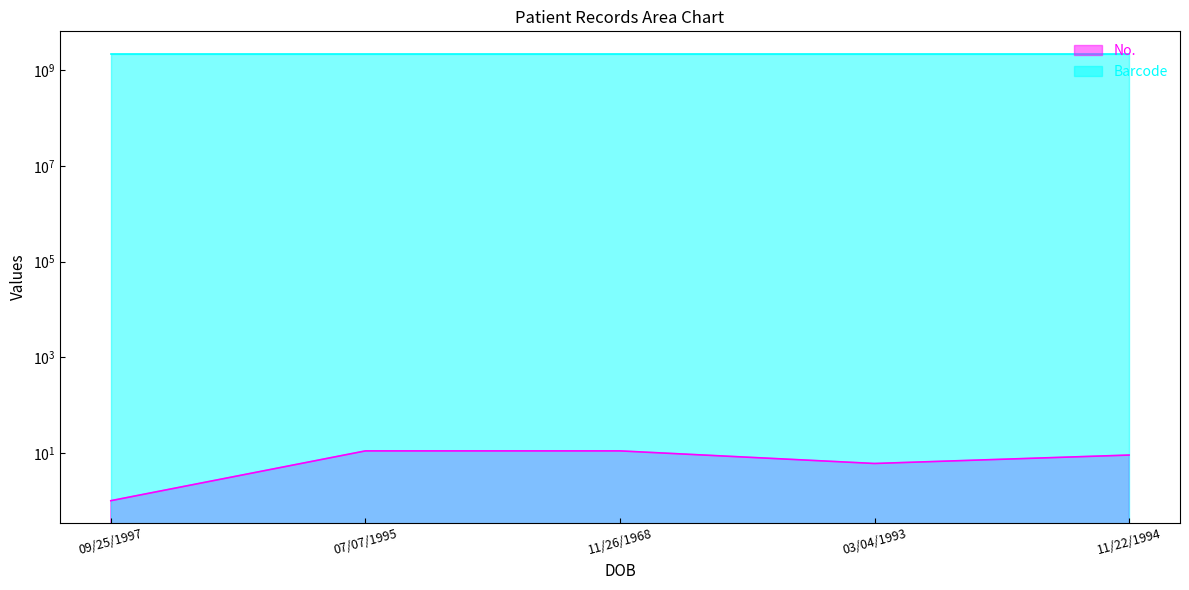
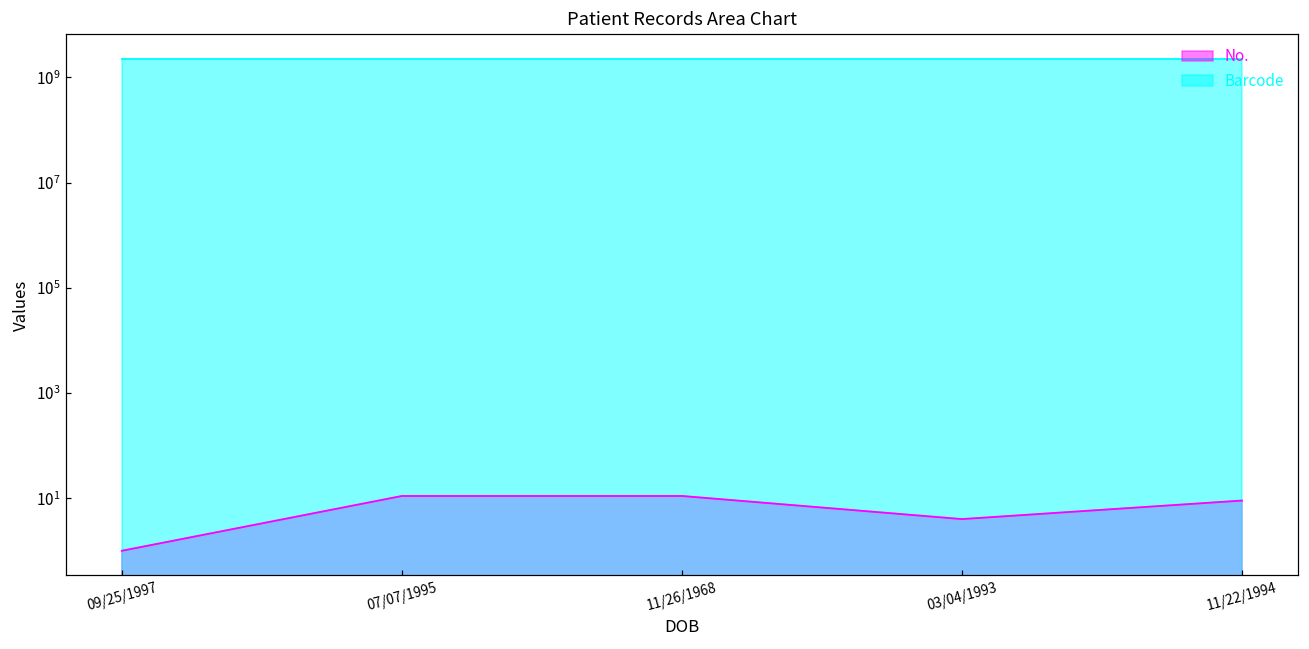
No., 03/04/1993: 6 -> 4
